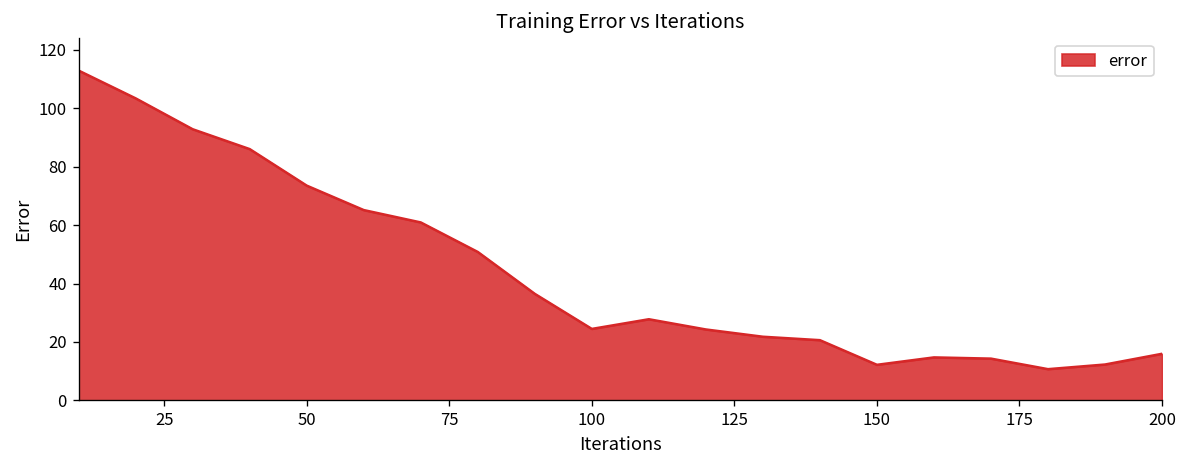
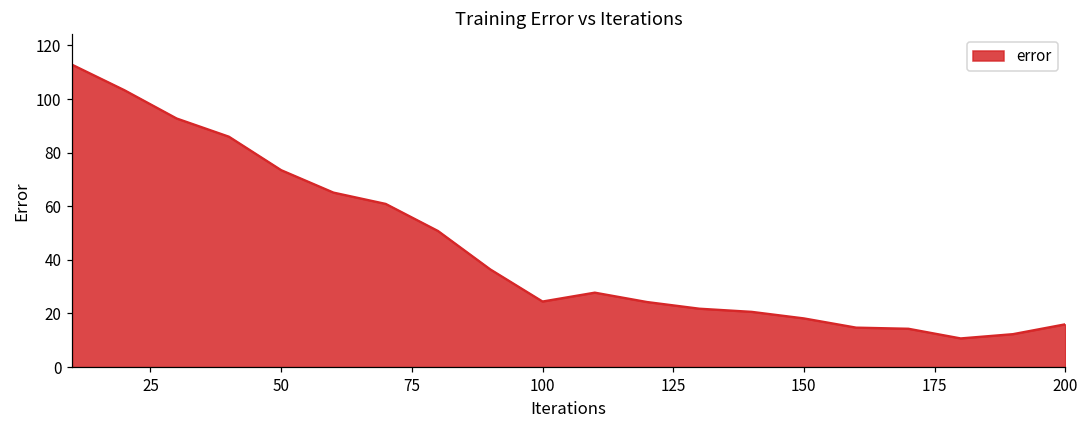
150: 12 -> 18
